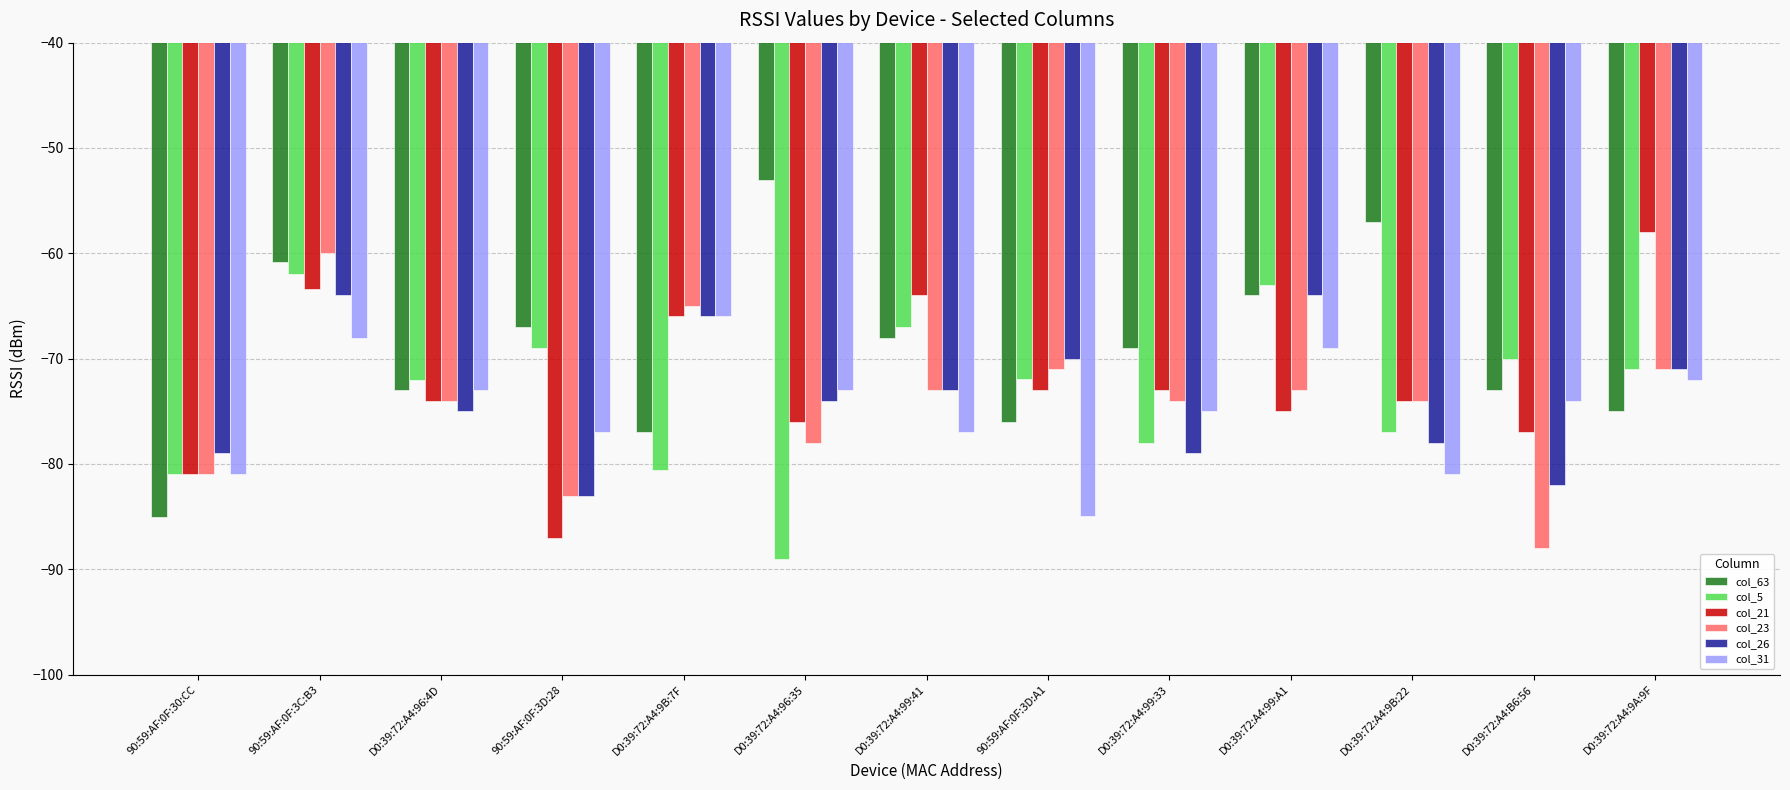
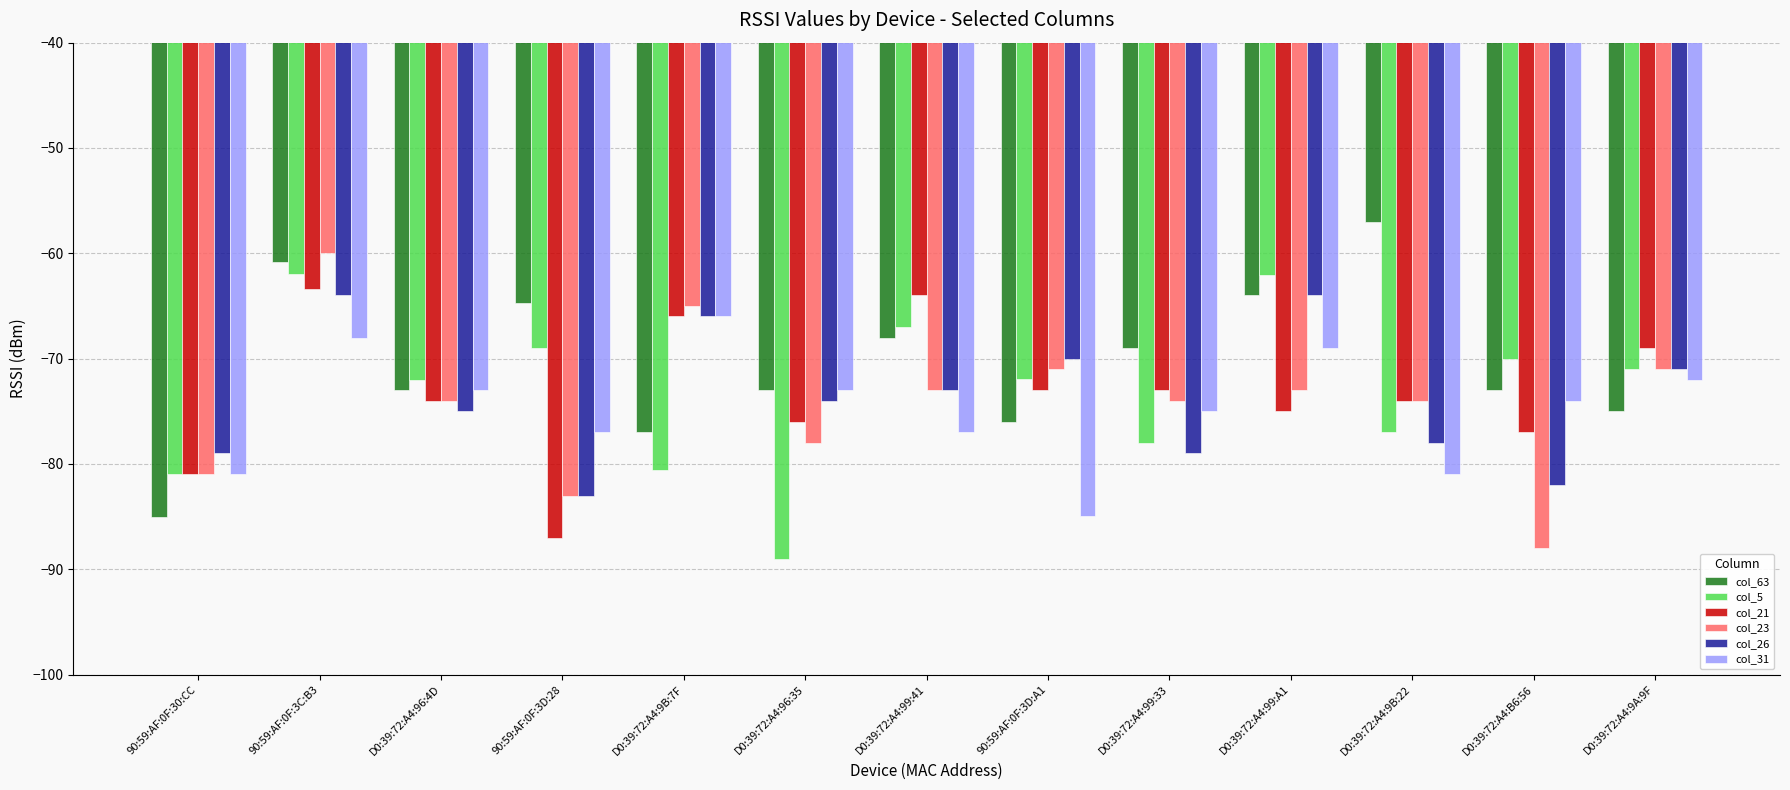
col_63, 90:59:AF:0F:3D:28: -67.0 -> -64.7
col_63, D0:39:72:A4:96:35: -53 -> -73
col_5, D0:39:72:A4:99:A1: -63.0 -> -62.1
col_21, D0:39:72:A4:9A:9F: -58 -> -69
